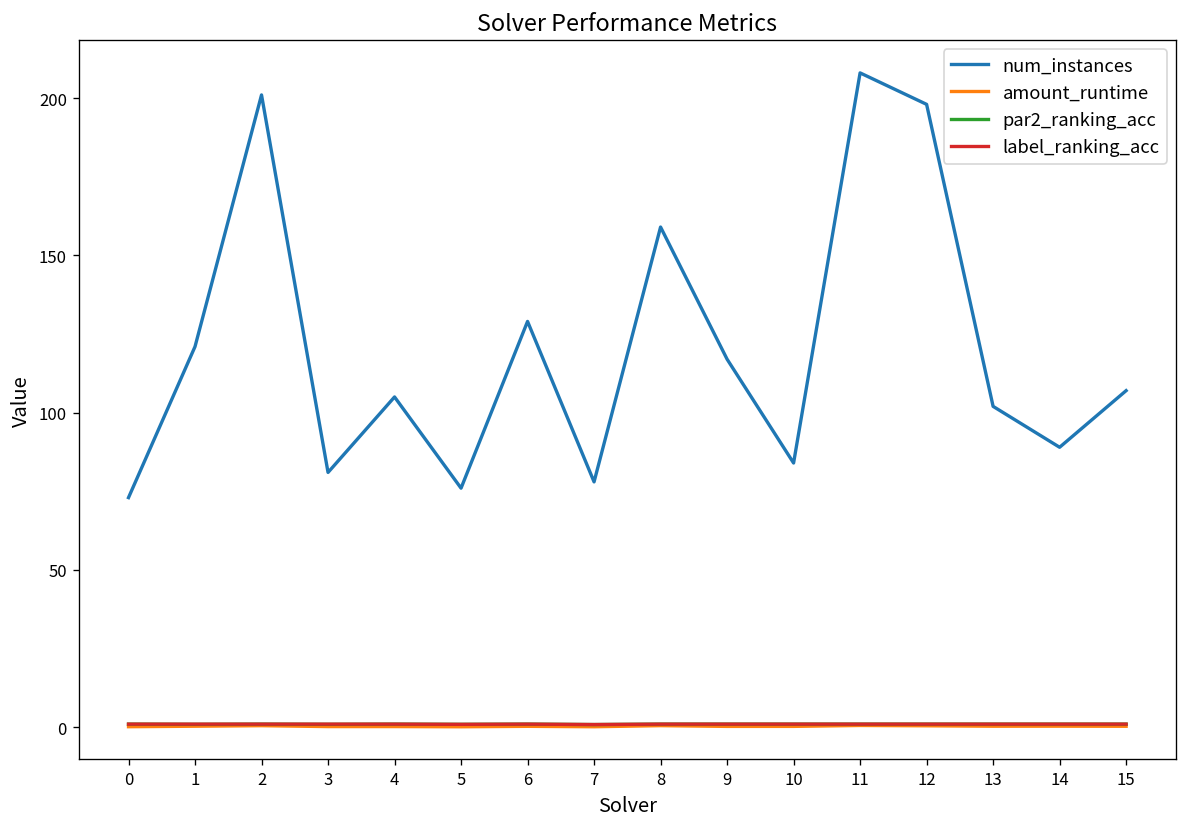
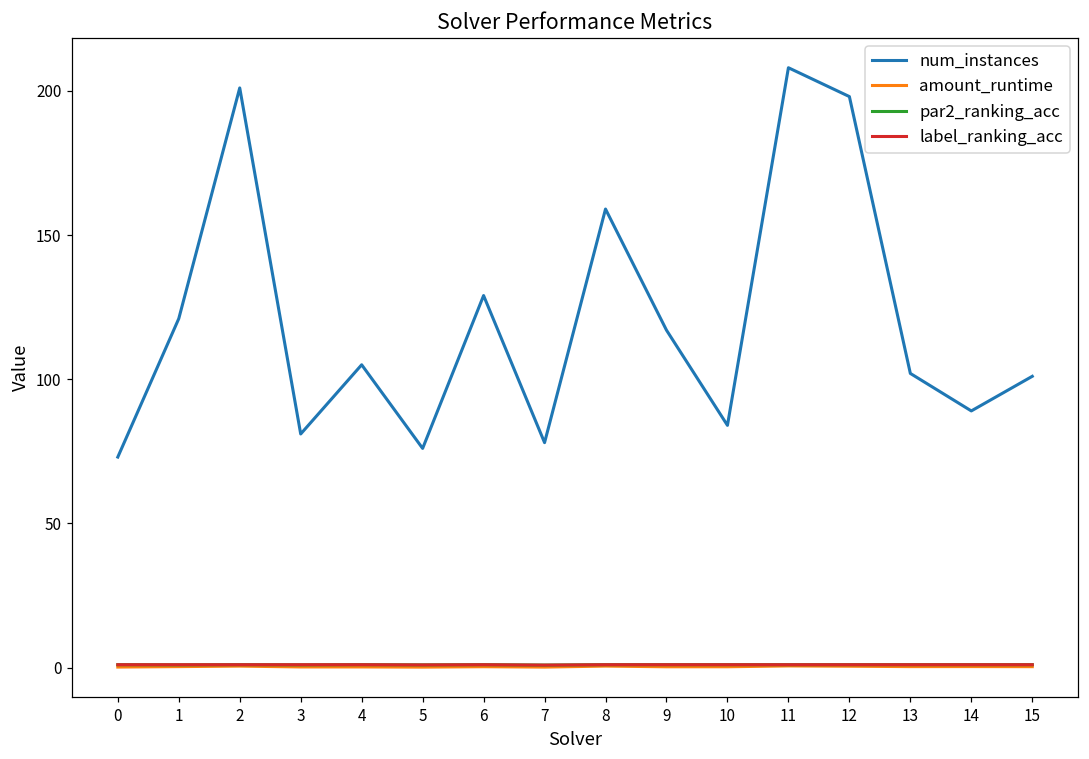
num_instances, 15: 107 -> 101
